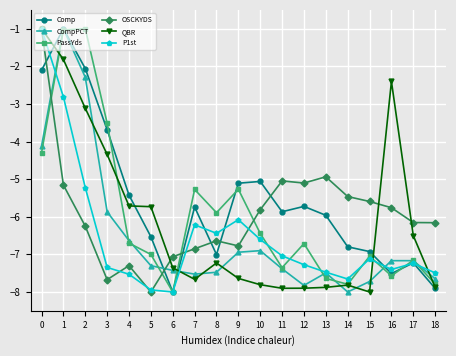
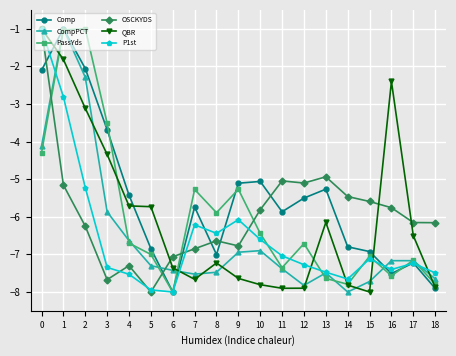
Comp, 5: -6.5 -> -6.8
Comp, 12: -5.7 -> -5.5
Comp, 13: -6.0 -> -5.3
QBR, 13: -7.9 -> -6.1
